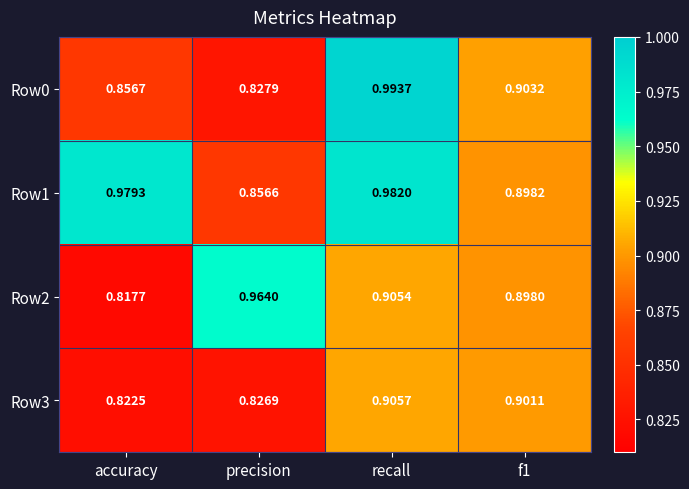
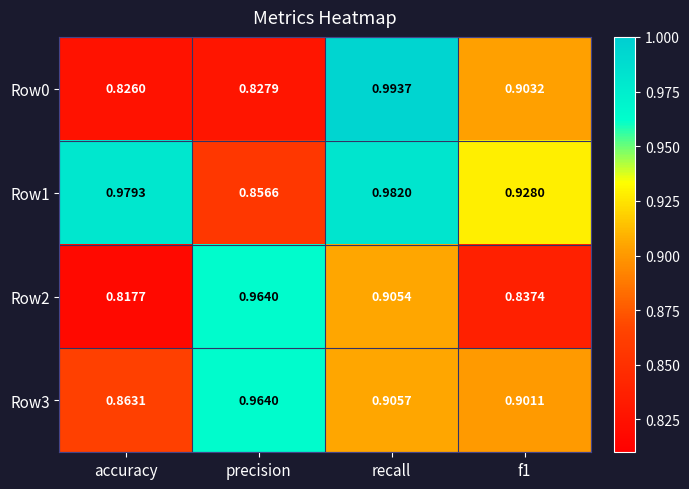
Row0, accuracy: 0.8567 -> 0.8260
Row1, f1: 0.8982 -> 0.9280
Row2, f1: 0.8980 -> 0.8374
Row3, accuracy: 0.8225 -> 0.8631
Row3, precision: 0.8269 -> 0.9640
